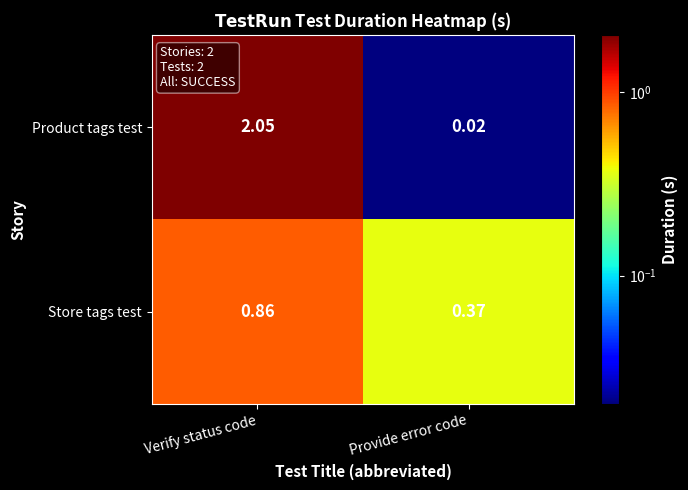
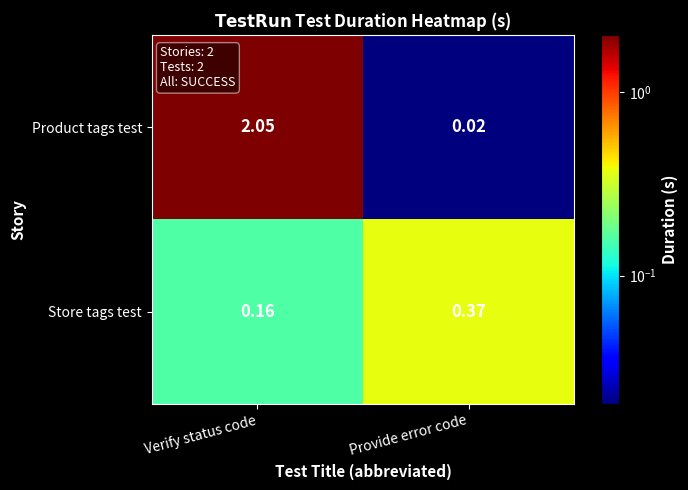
Store tags test, Verify status code: 0.86 -> 0.16
